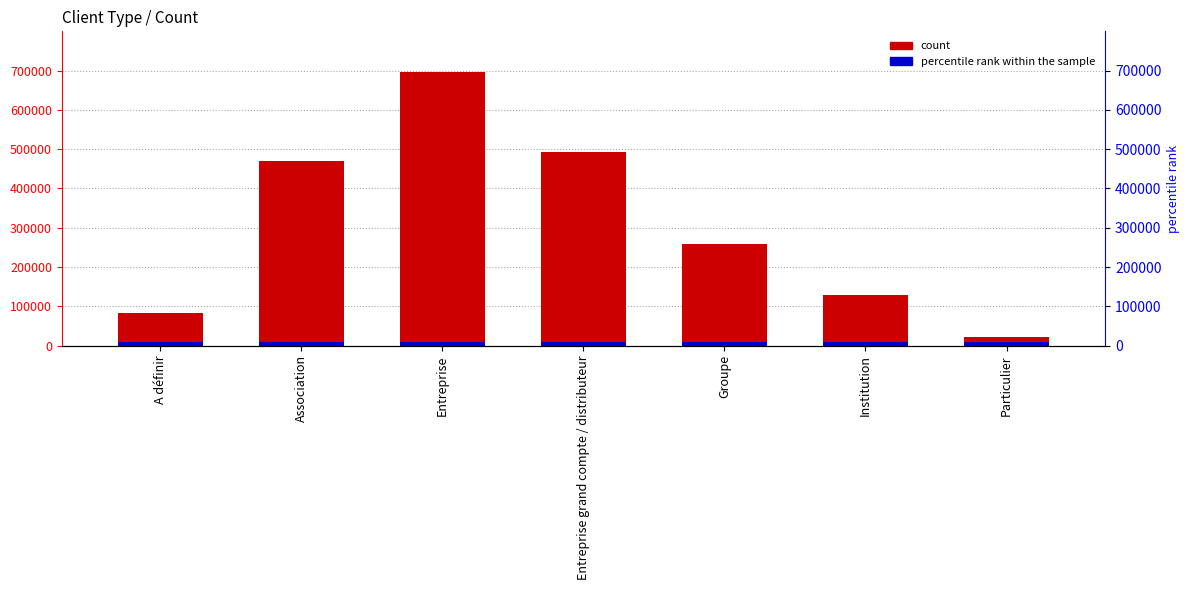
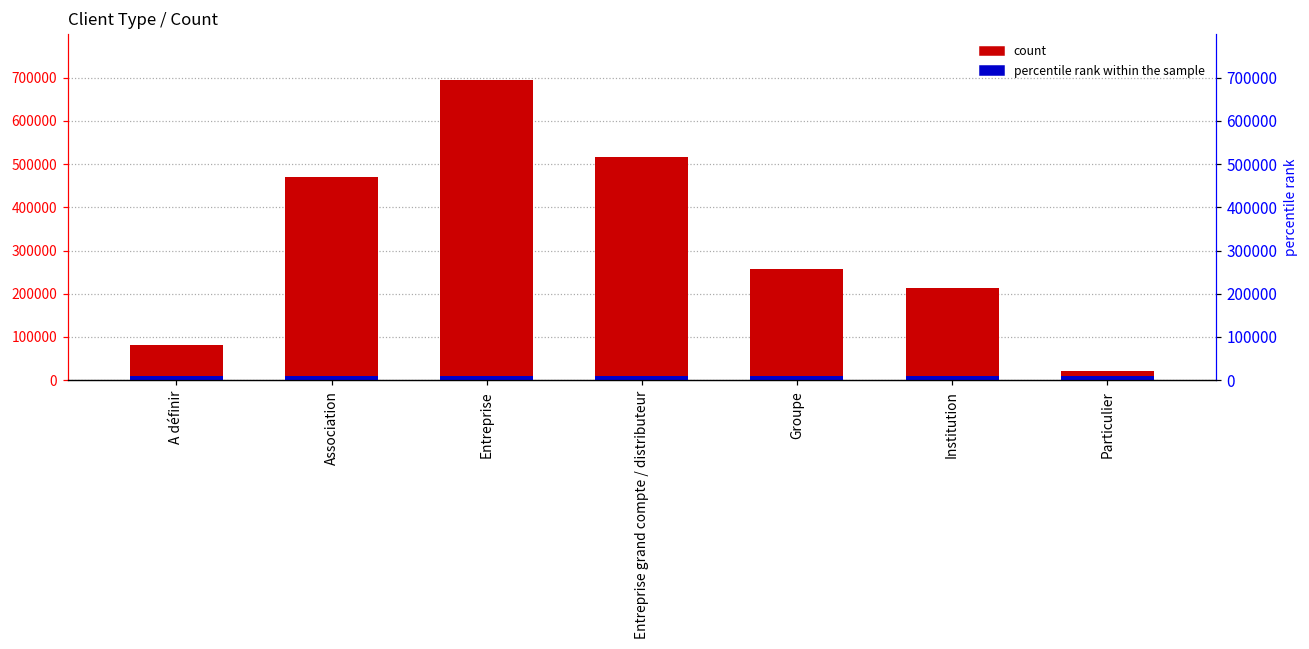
count, Entreprise grand compte / distributeur: 490000 -> 520000
count, Institution: 130000 -> 210000
